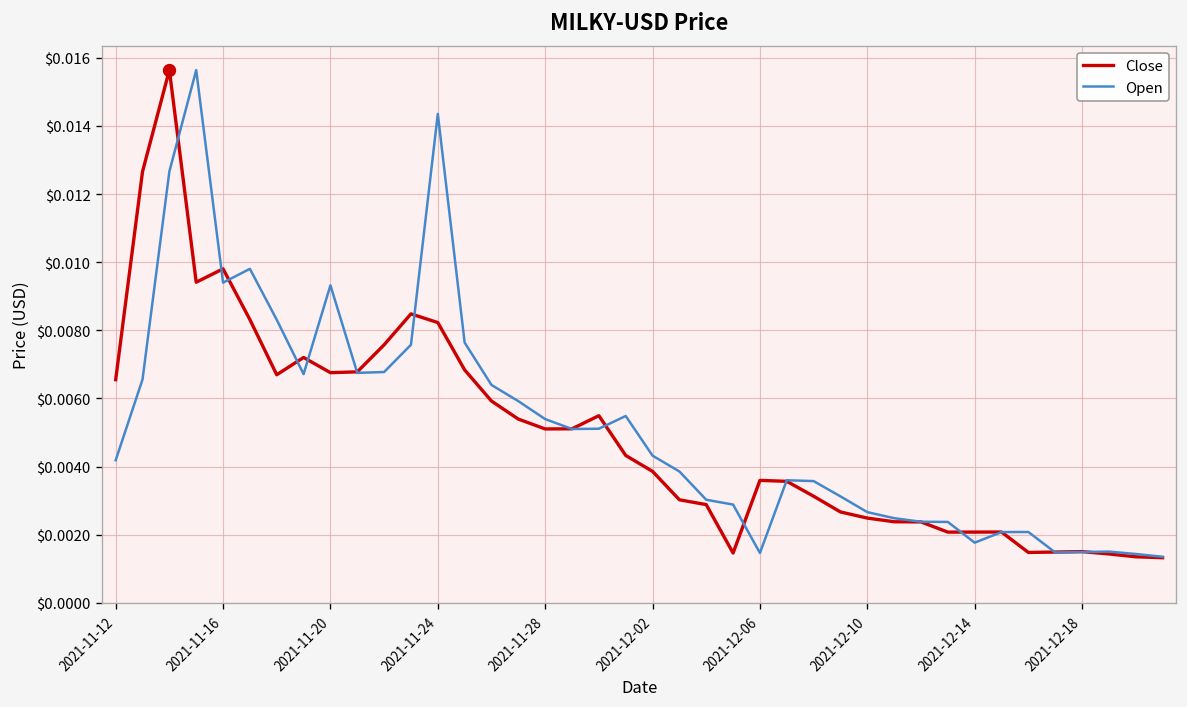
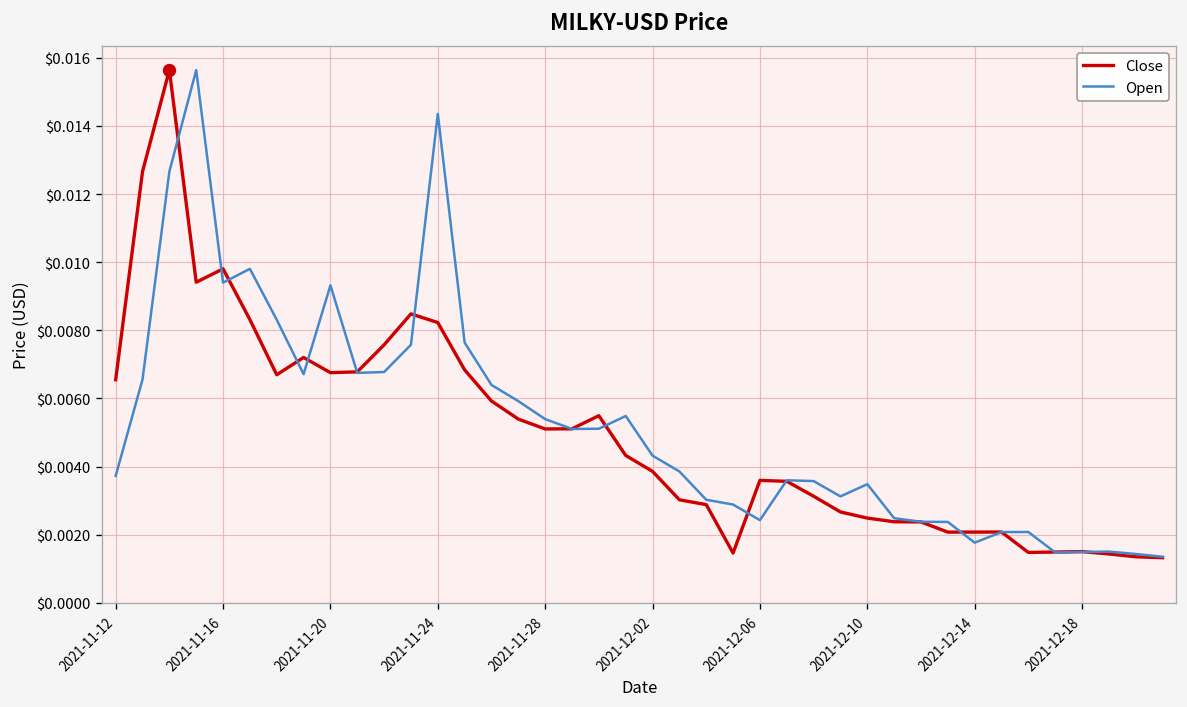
Open, 2021-11-12: $0.0042 -> $0.0037
Open, 2021-12-06: $0.0015 -> $0.0024
Open, 2021-12-10: $0.0027 -> $0.0035
